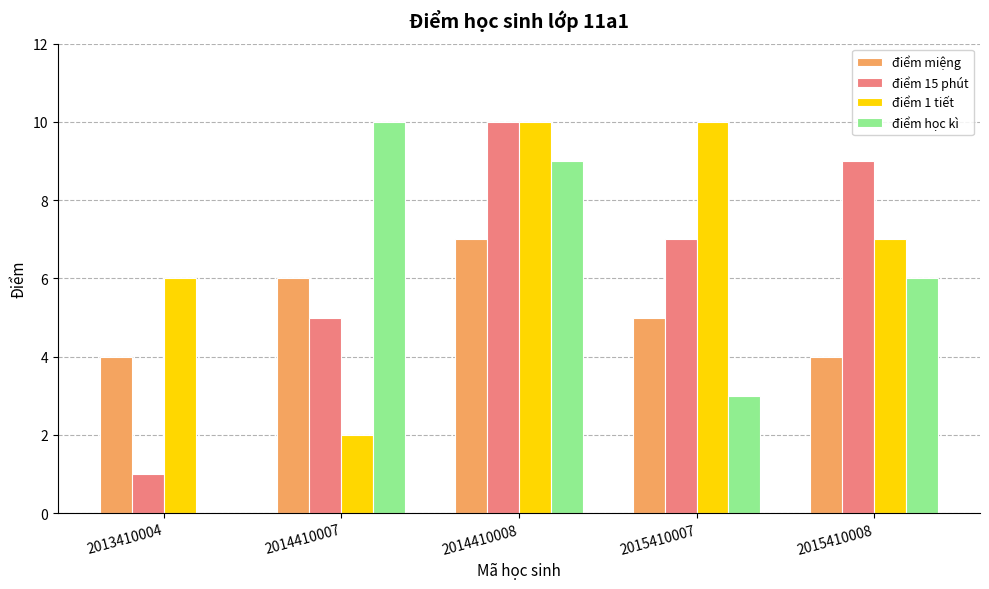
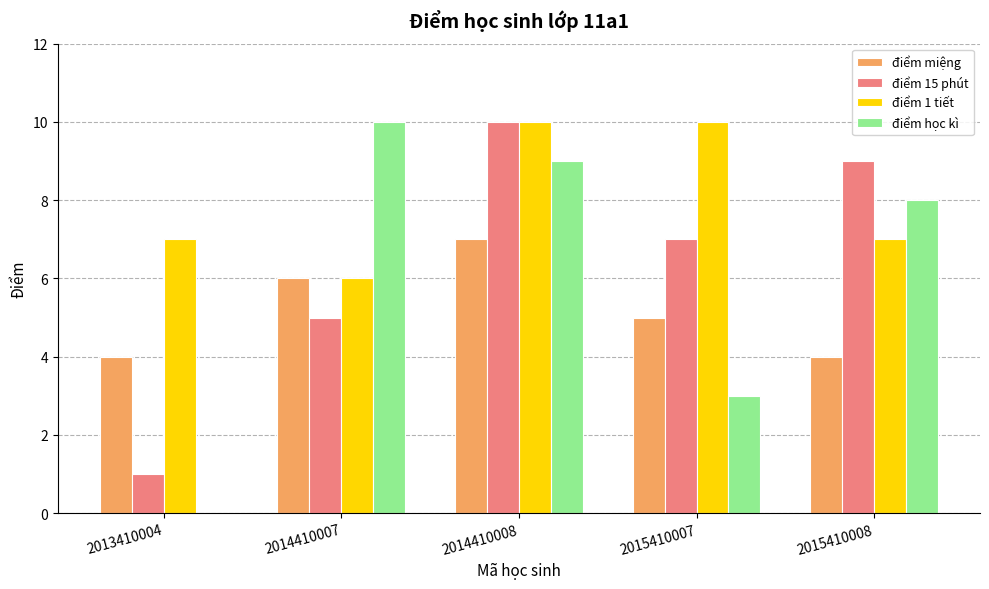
điểm 1 tiết, 2013410004: 6 -> 7
điểm 1 tiết, 2014410007: 2 -> 6
điểm học kì, 2015410008: 6 -> 8
